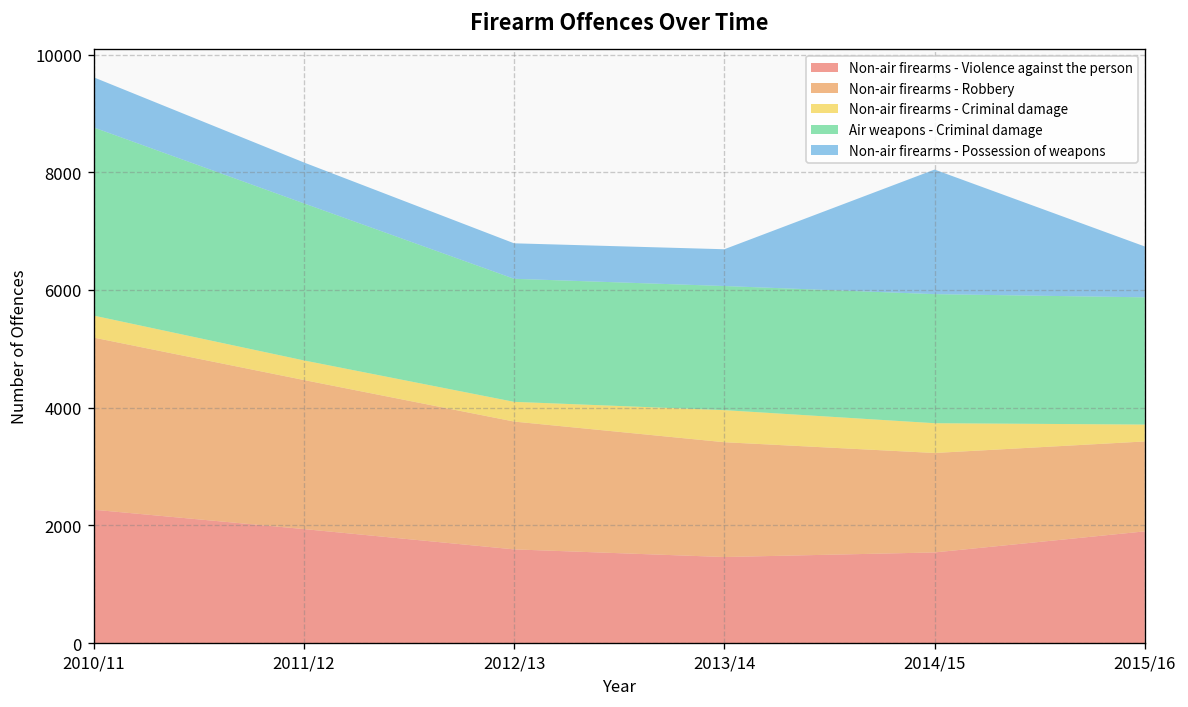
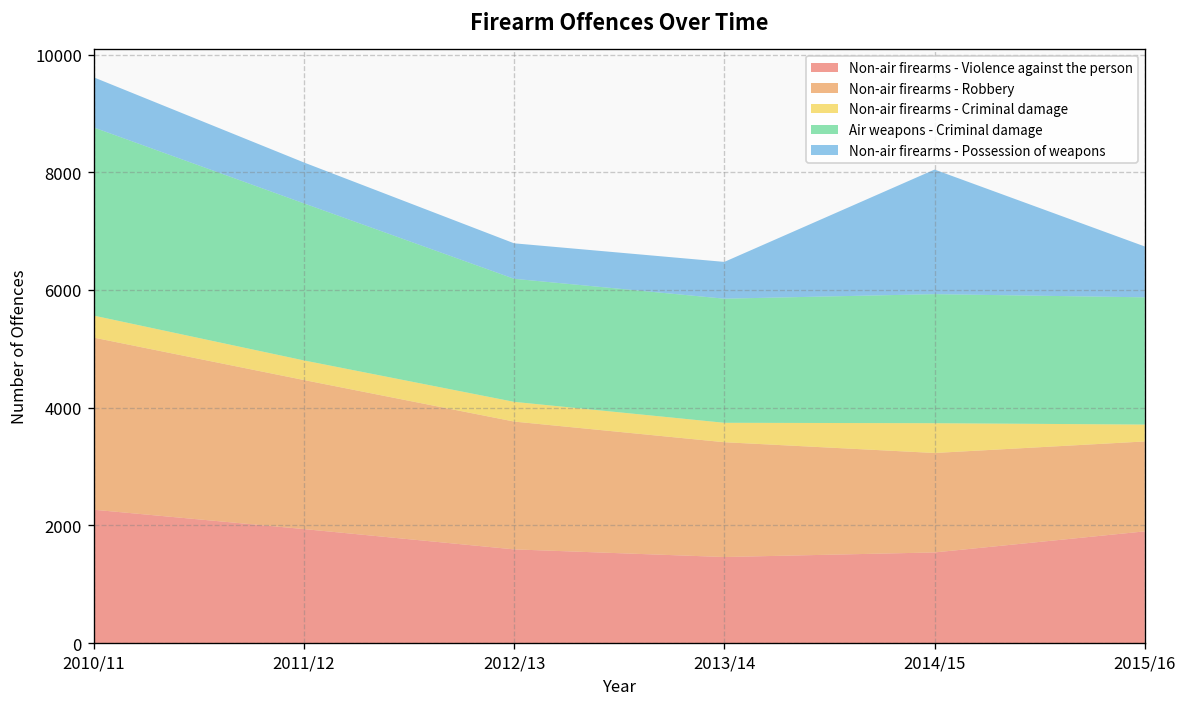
Non-air firearms - Criminal damage, 2013/14: 500 -> 300
